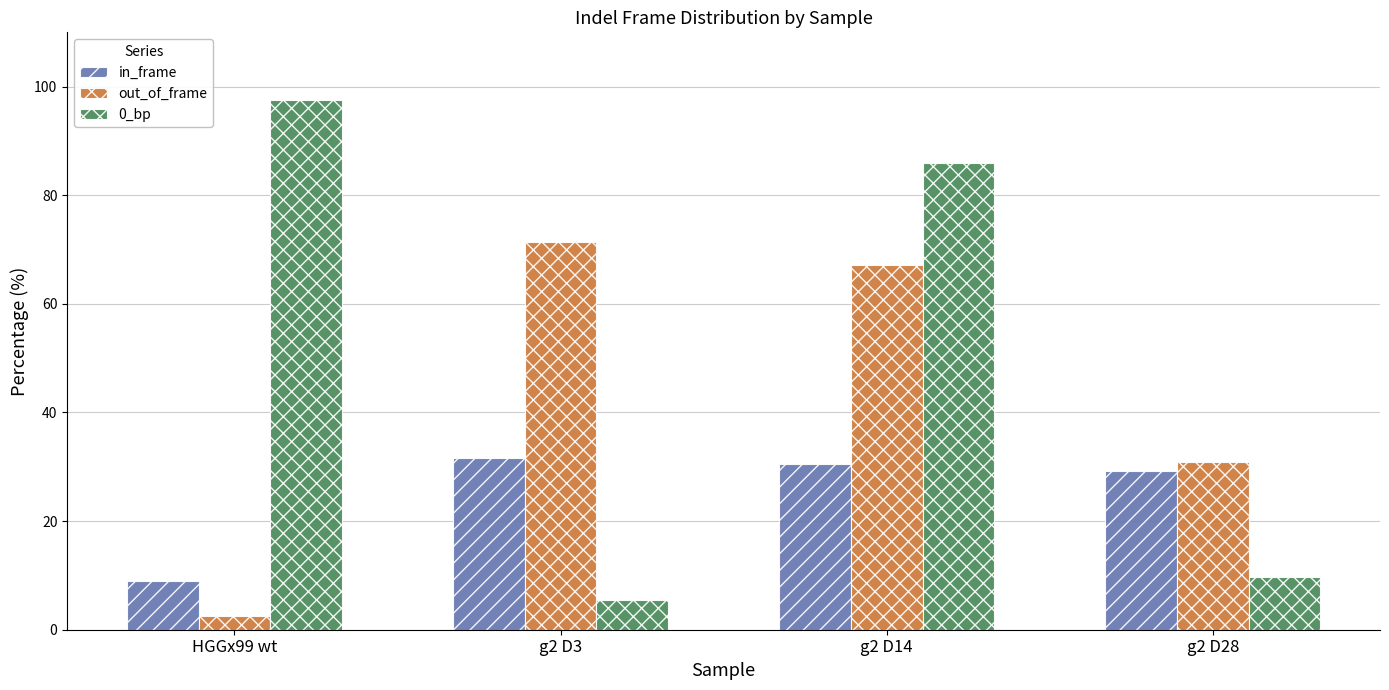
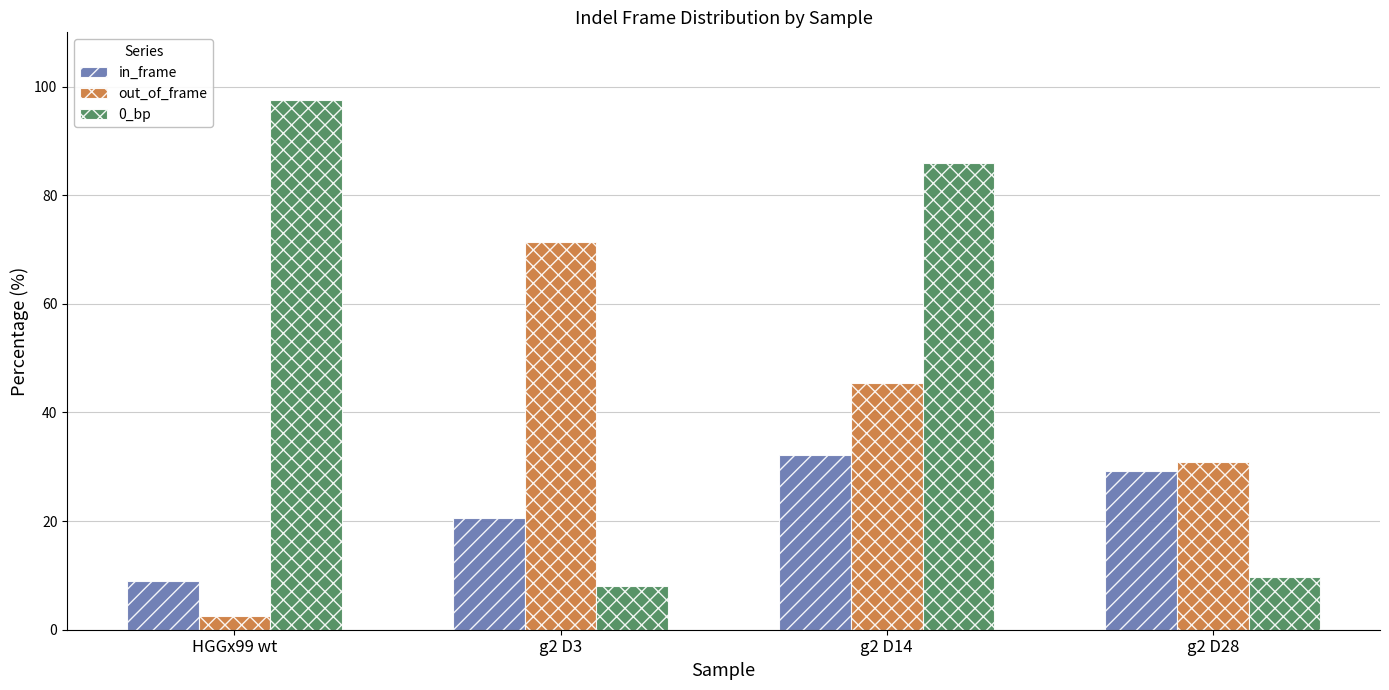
in_frame, g2 D3: 32 -> 21
0_bp, g2 D3: 5 -> 8
in_frame, g2 D14: 30 -> 32
out_of_frame, g2 D14: 67 -> 45
